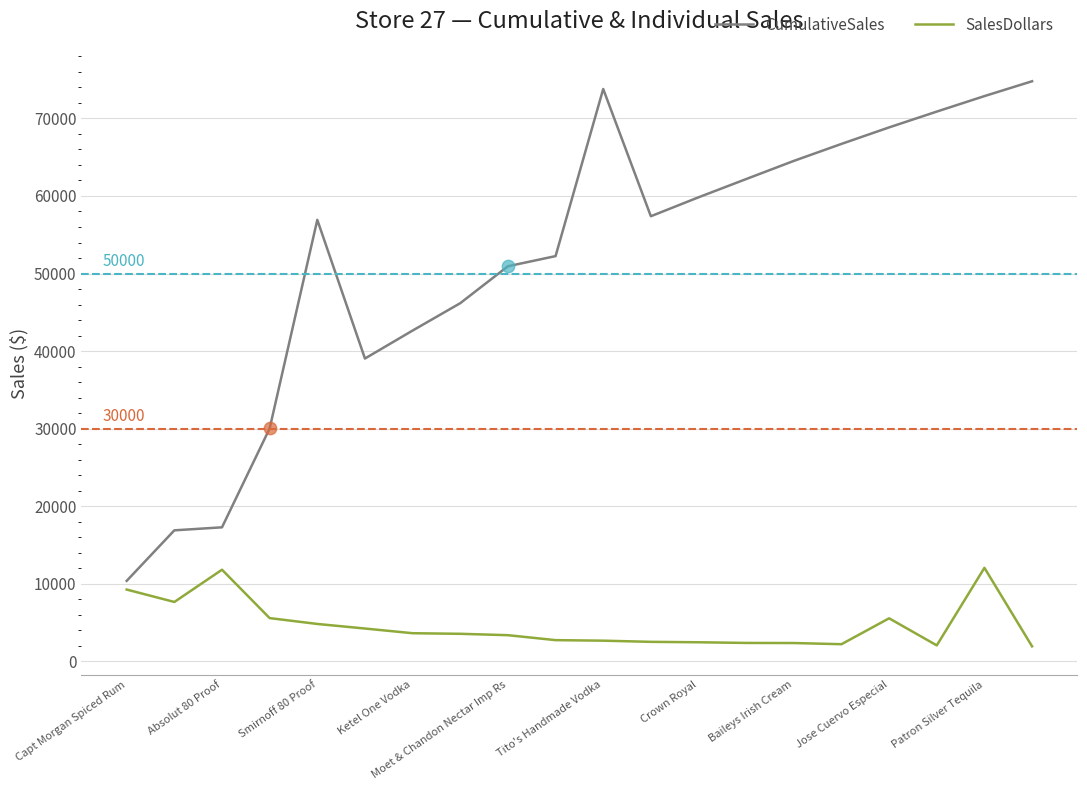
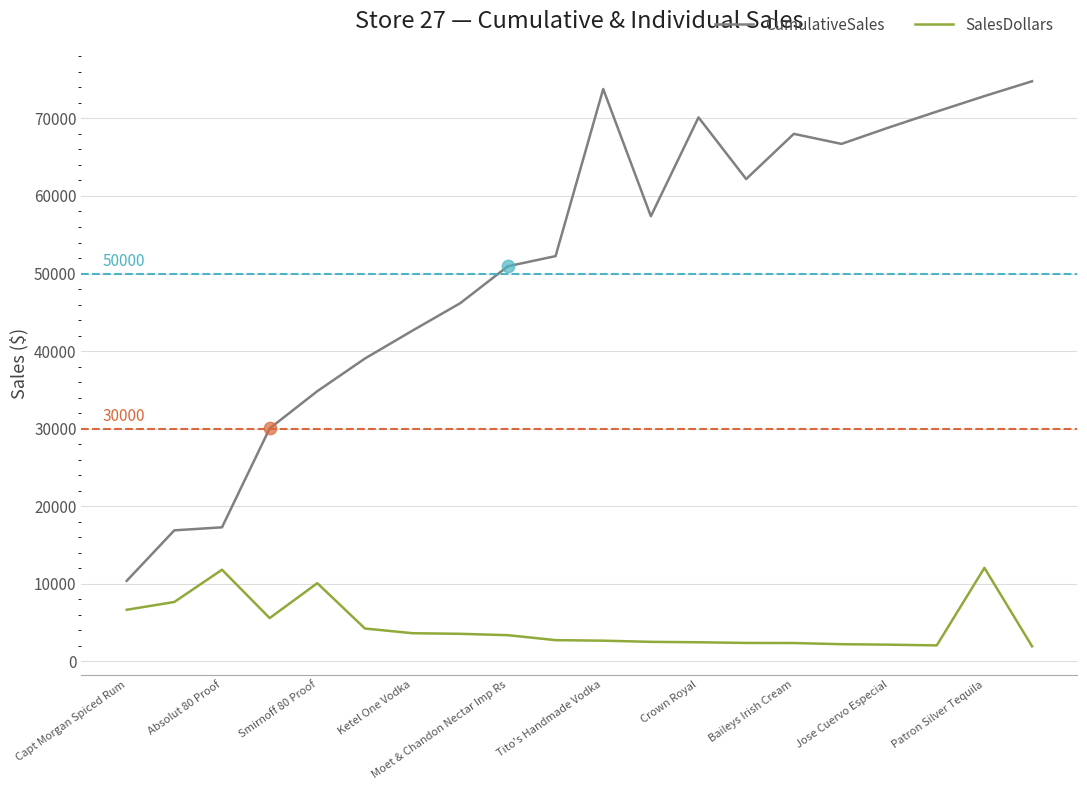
SalesDollars, Capt Morgan Spiced Rum: 9000 -> 7000
CumulativeSales, Smirnoff 80 Proof: 57000 -> 35000
SalesDollars, Smirnoff 80 Proof: 5000 -> 10000
CumulativeSales, Crown Royal: 60000 -> 70000
CumulativeSales, Baileys Irish Cream: 65000 -> 68000
SalesDollars, Jose Cuervo Especial: 6000 -> 2000
